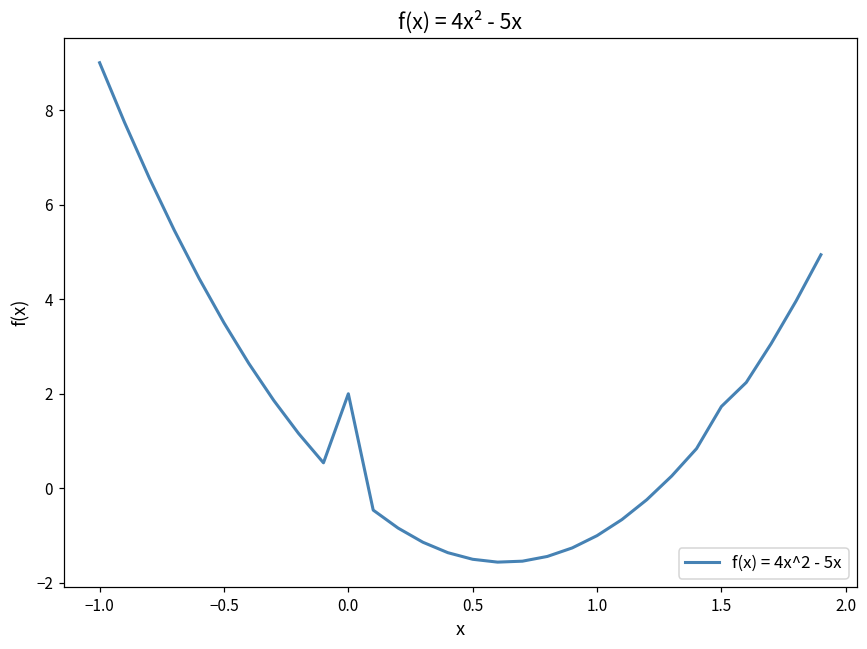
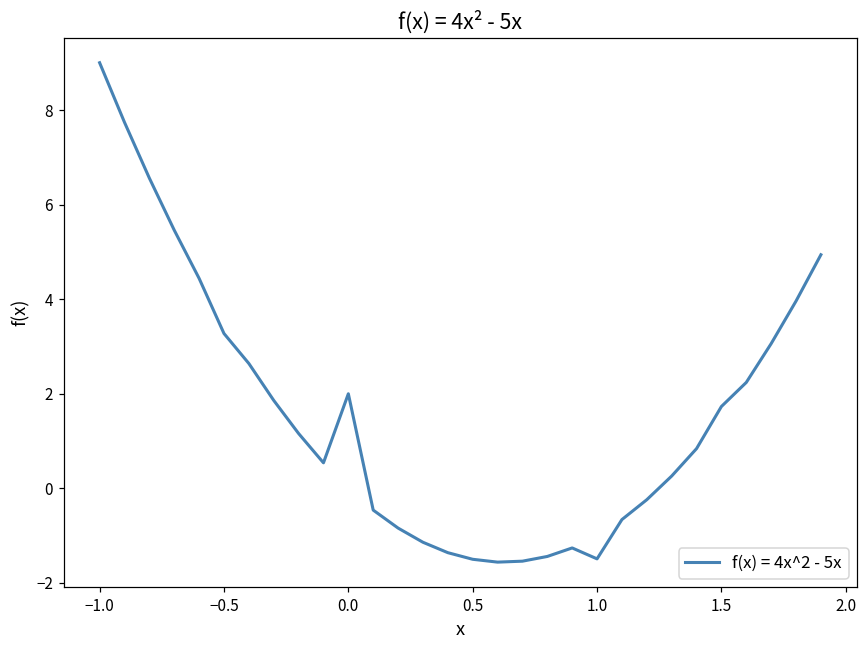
−0.5: 3.5 -> 3.3
1.0: -1.0 -> -1.5
